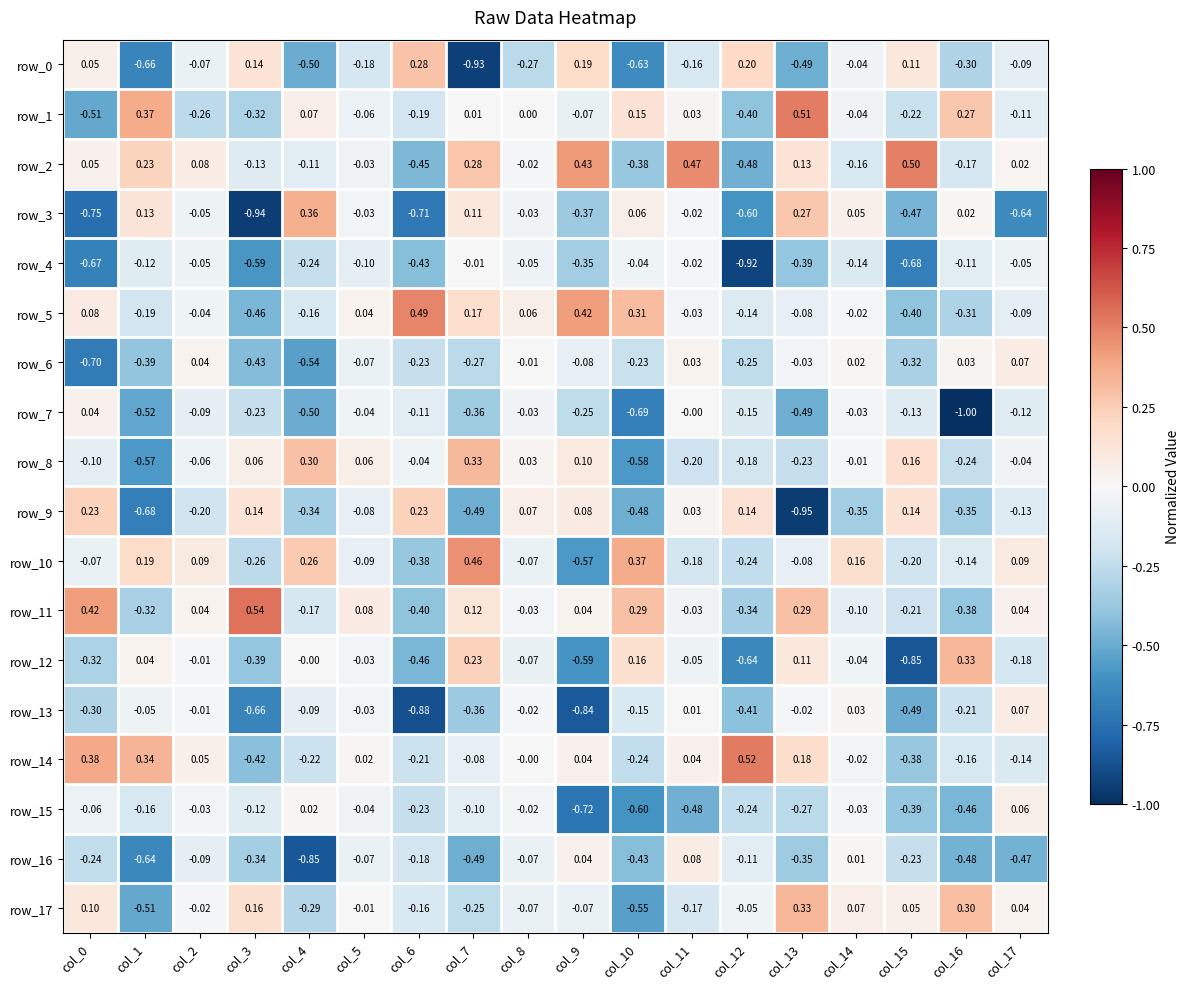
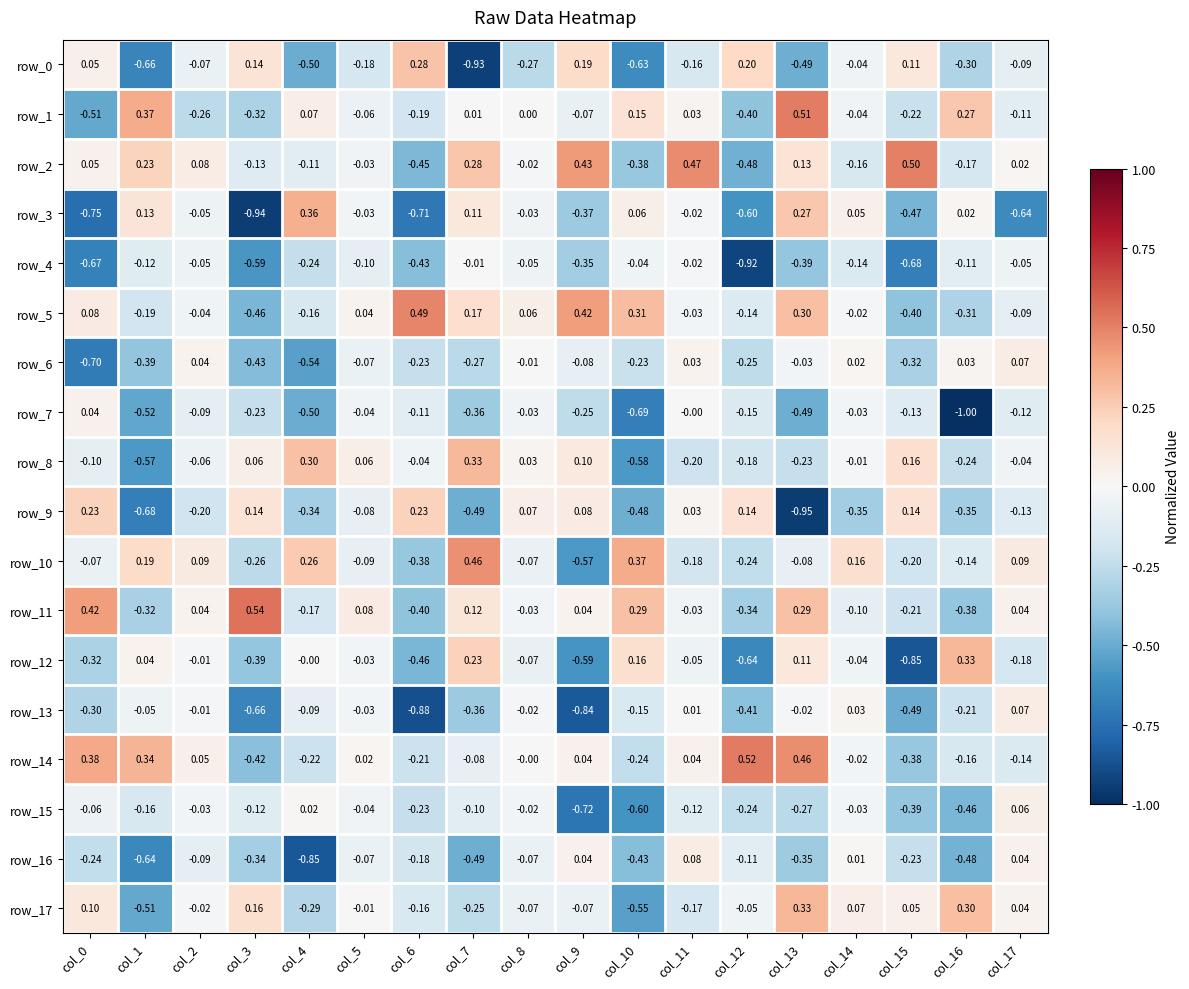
row_5, col_13: -0.08 -> 0.30
row_14, col_13: 0.18 -> 0.46
row_15, col_11: -0.48 -> -0.12
row_16, col_17: -0.47 -> 0.04
